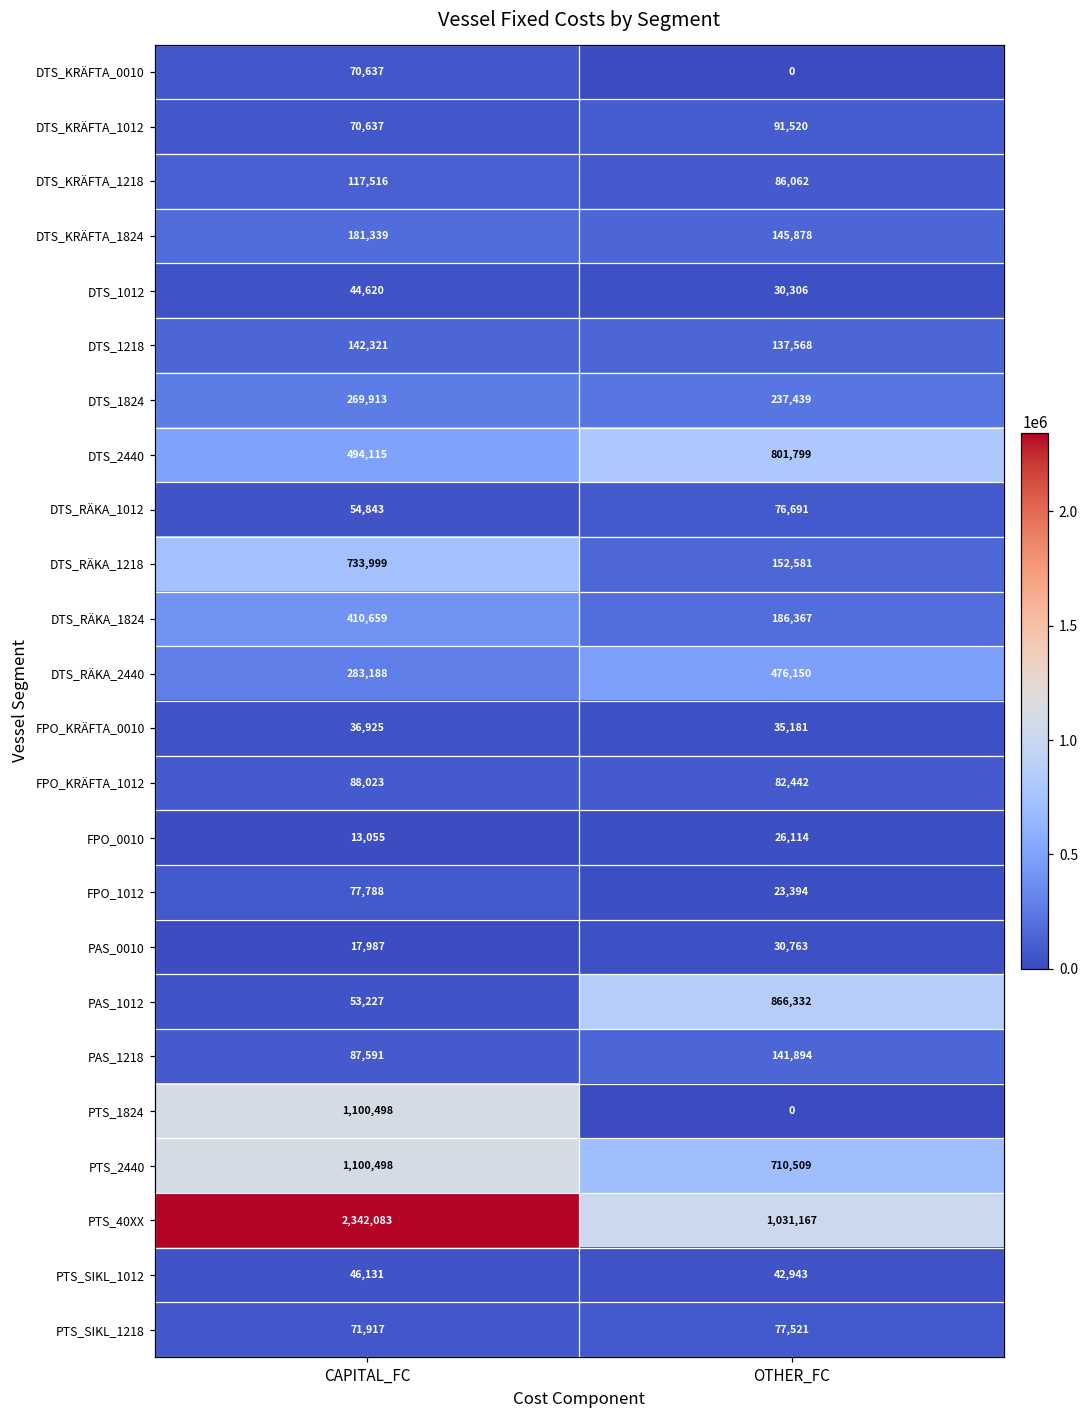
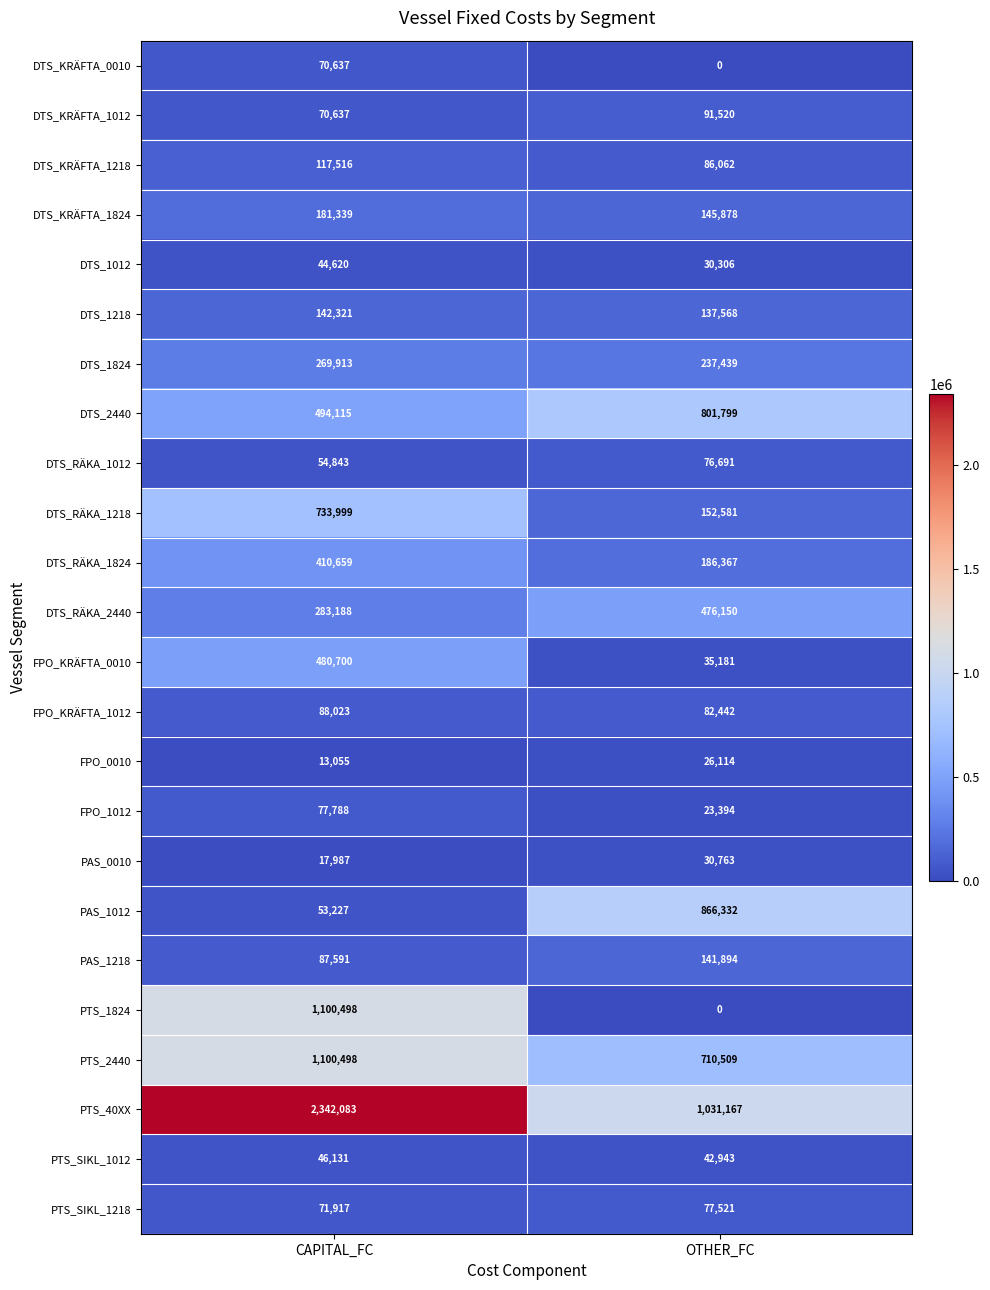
FPO_KRÄFTA_0010, CAPITAL_FC: 36,925 -> 480,700
